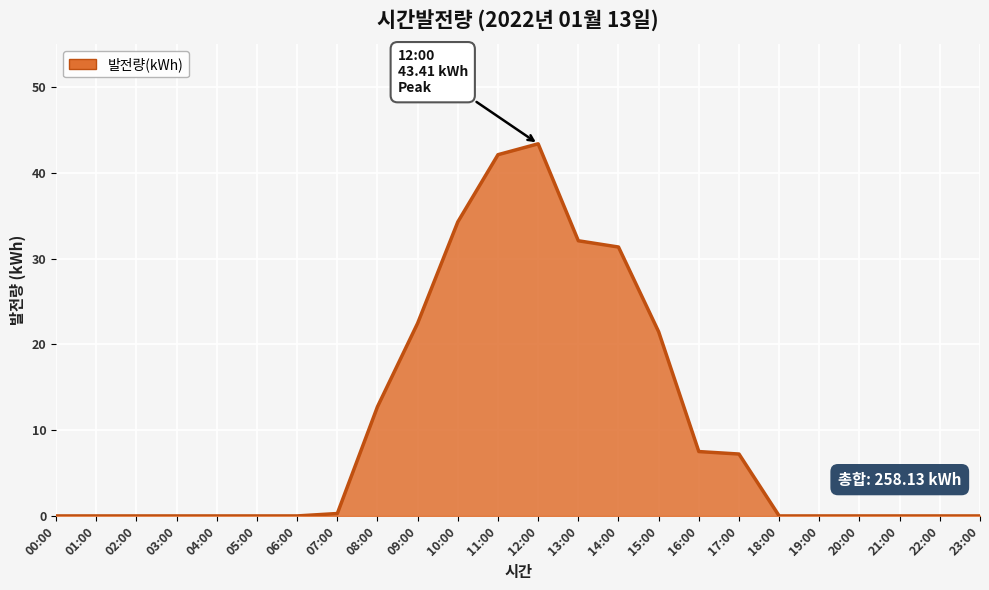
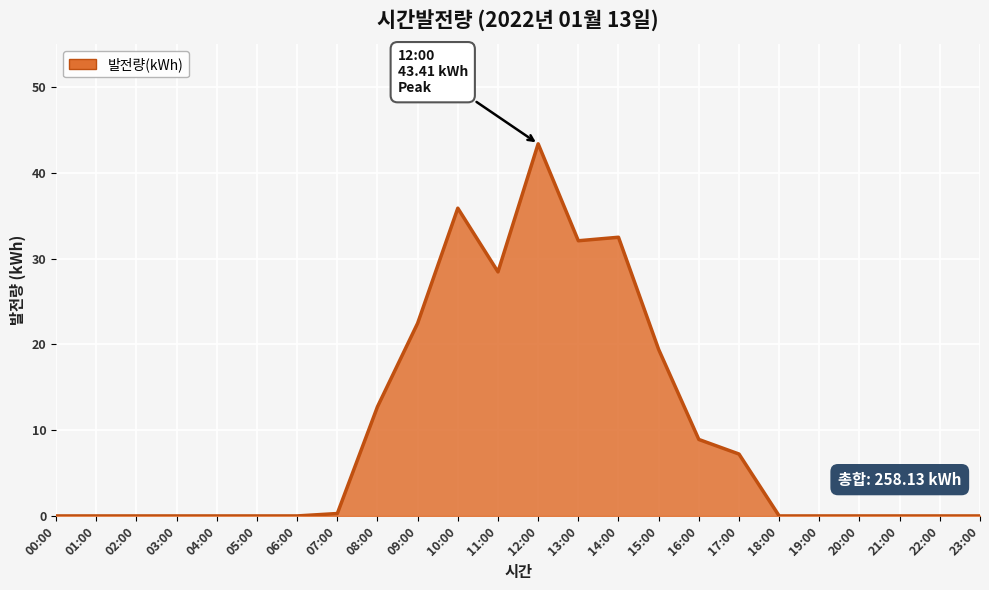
10:00: 34 -> 36
11:00: 42 -> 28
14:00: 31 -> 33
15:00: 21 -> 19
16:00: 8 -> 9
